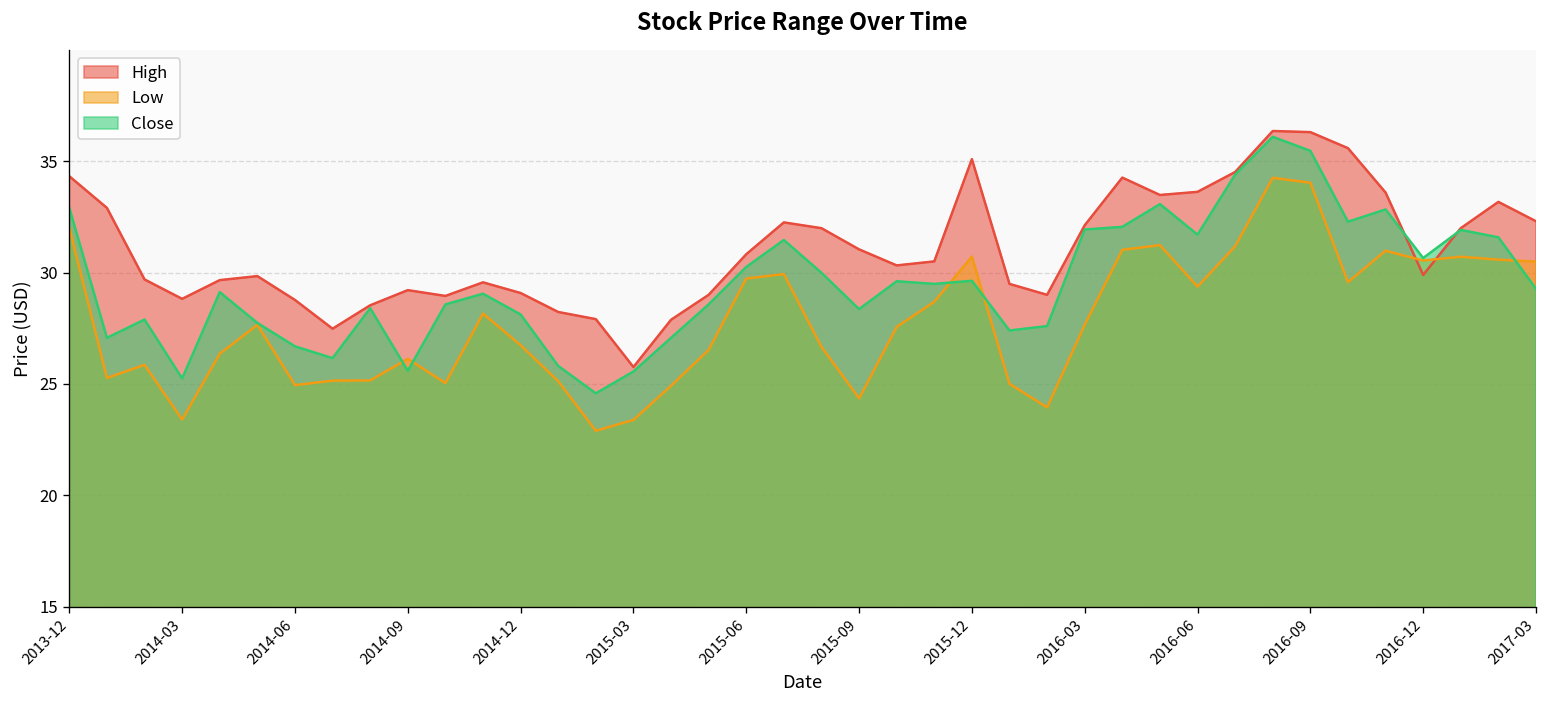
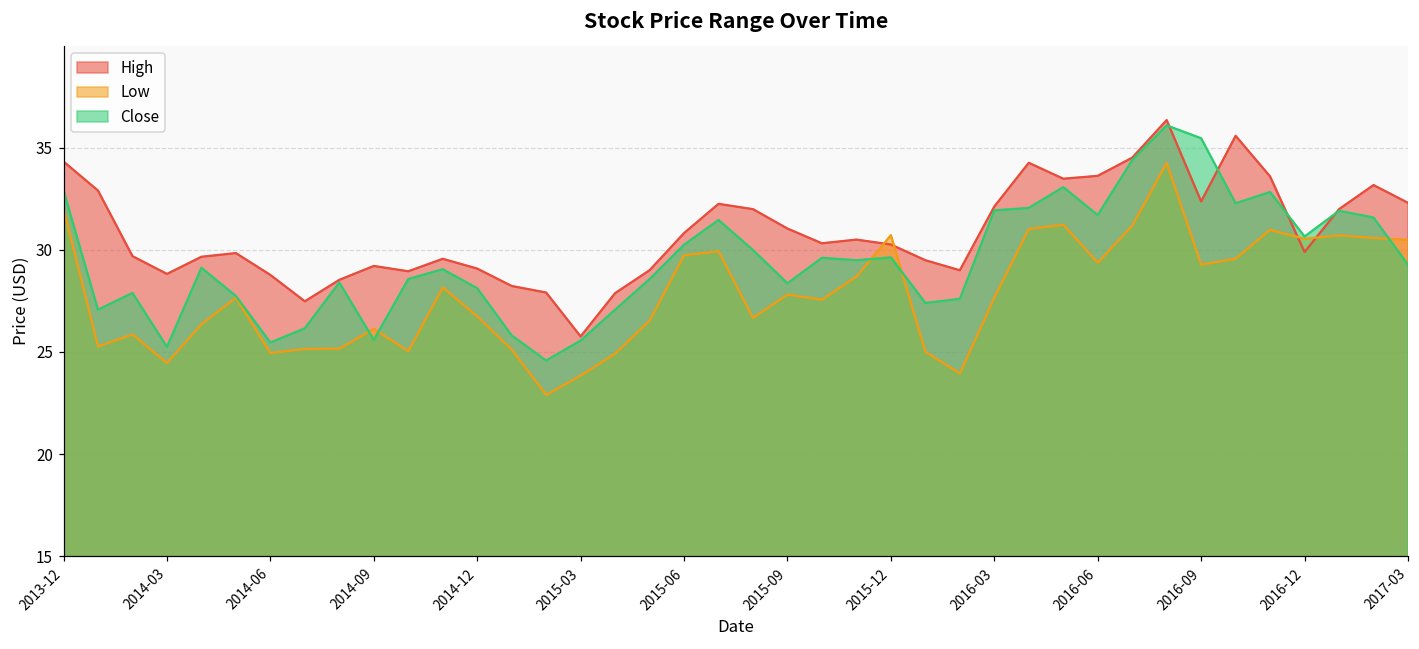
Low, 2014-03: 23.4 -> 24.5
Close, 2014-06: 26.7 -> 25.5
Low, 2015-03: 23.4 -> 23.8
Low, 2015-09: 24.4 -> 27.8
High, 2015-12: 35.1 -> 30.3
High, 2016-09: 36.3 -> 32.4
Low, 2016-09: 34.0 -> 29.3
